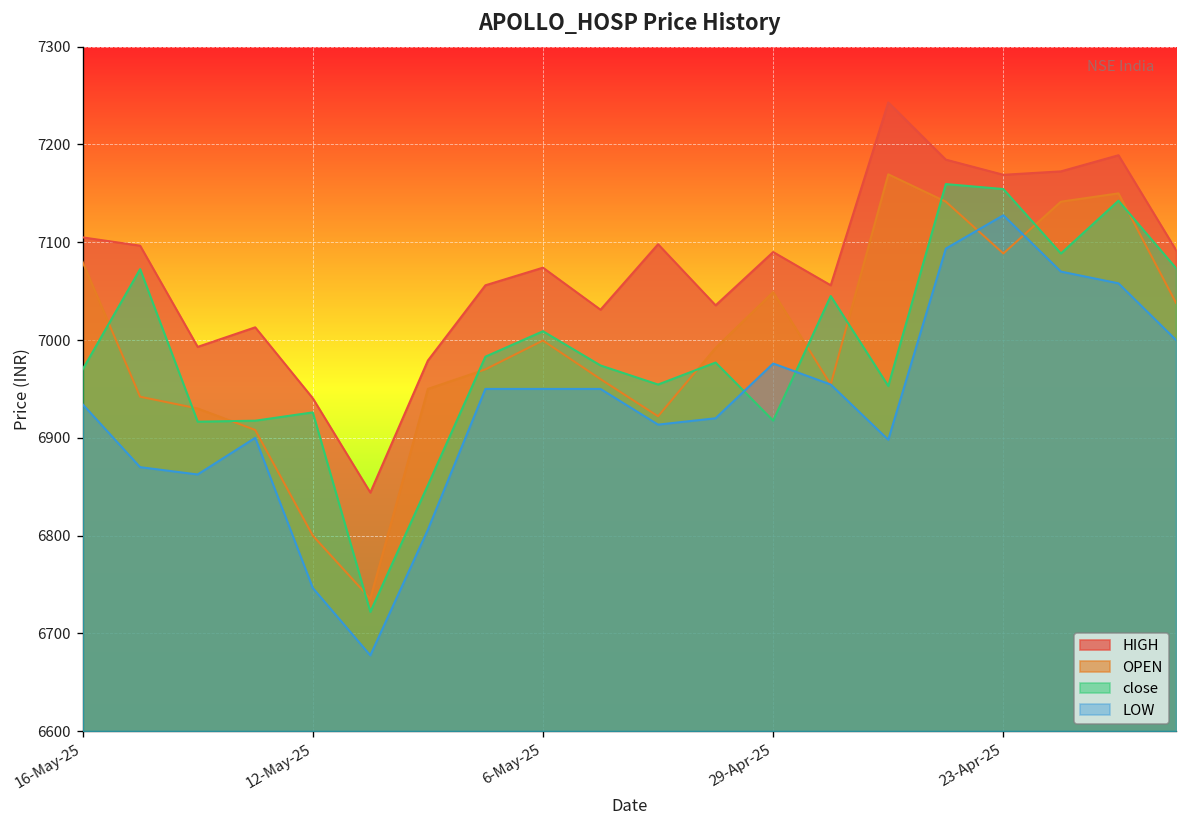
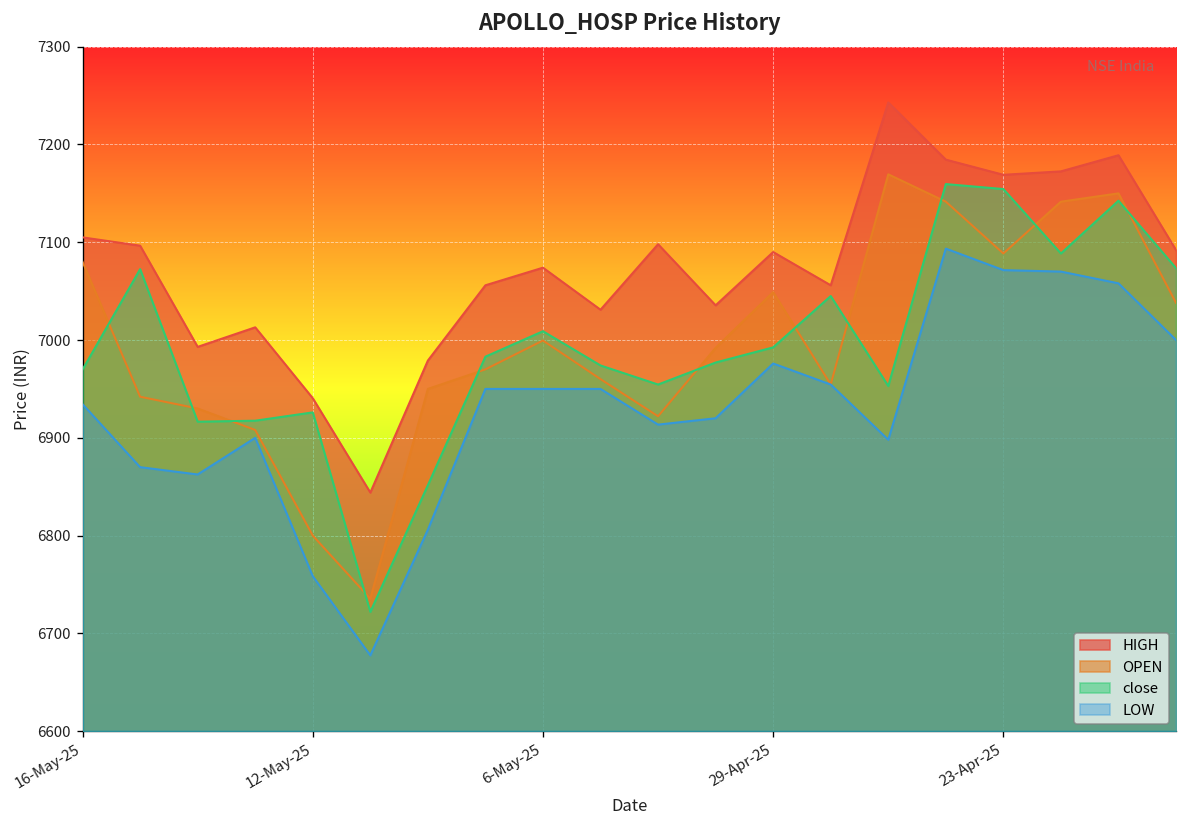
LOW, 12-May-25: 6750 -> 6760
close, 29-Apr-25: 6920 -> 6990
LOW, 23-Apr-25: 7130 -> 7070
